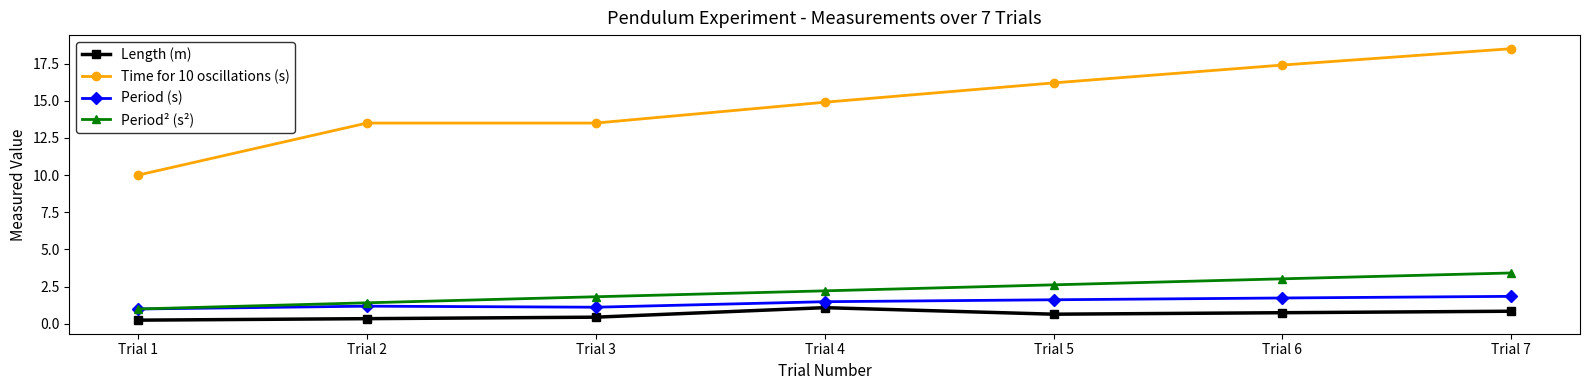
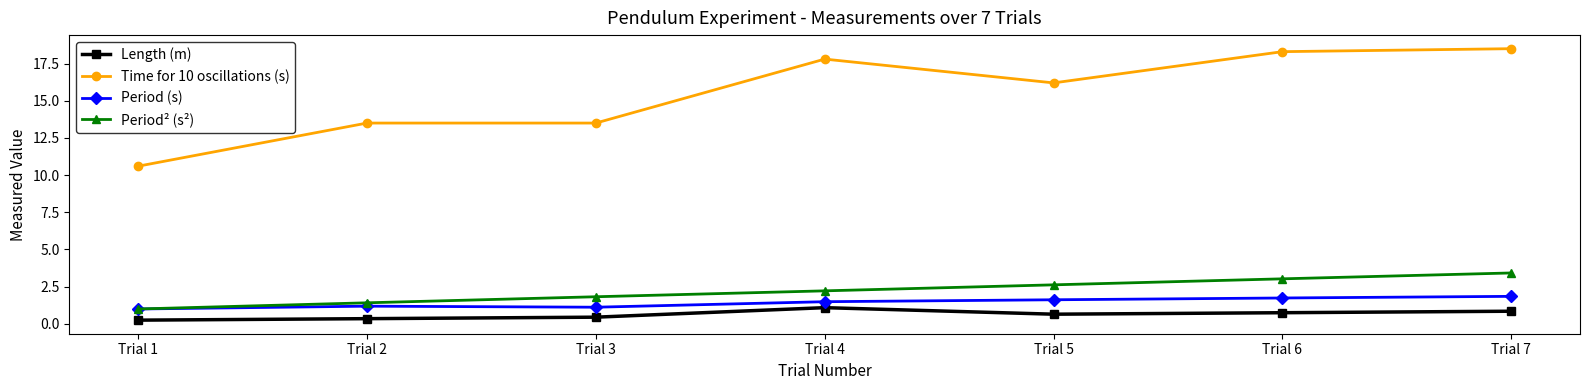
Time for 10 oscillations (s), Trial 1: 10.0 -> 10.6
Time for 10 oscillations (s), Trial 4: 14.9 -> 17.8
Time for 10 oscillations (s), Trial 6: 17.4 -> 18.3
